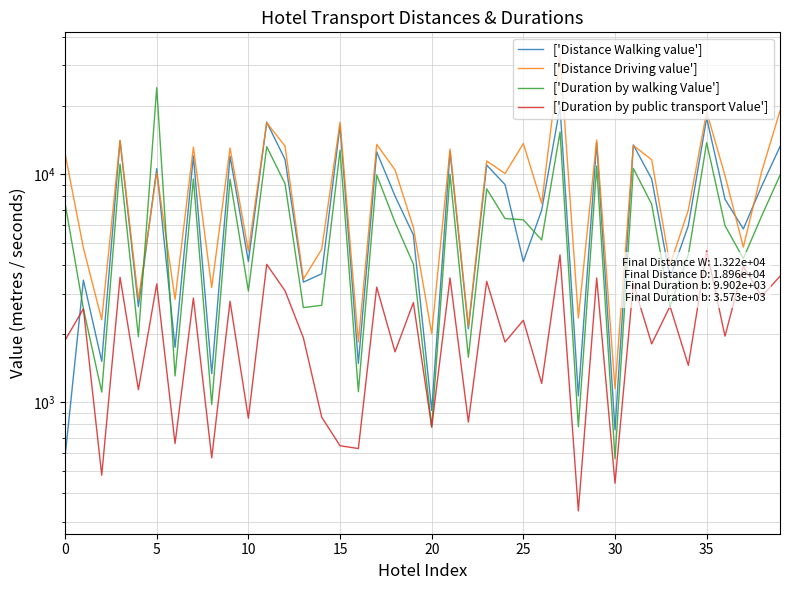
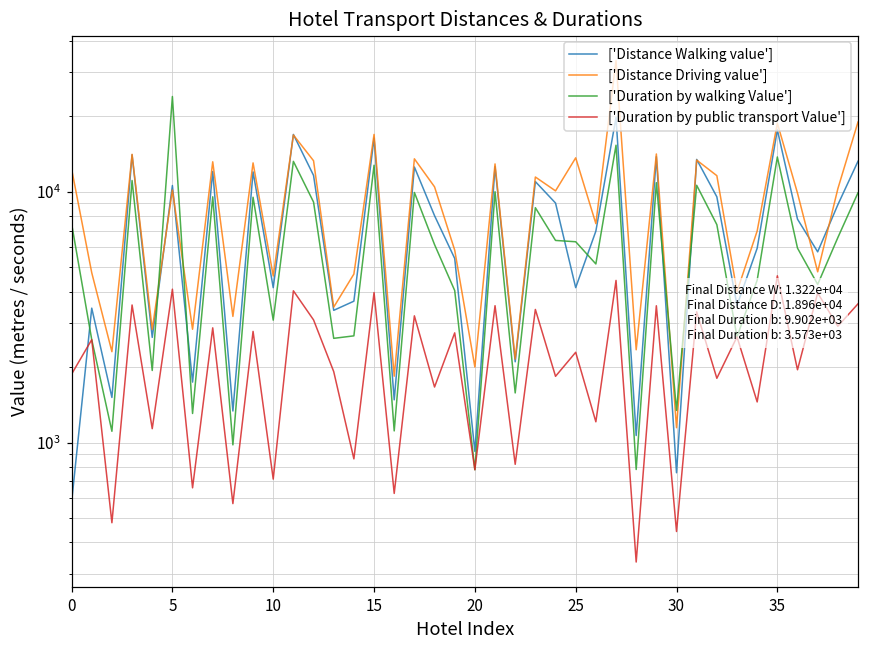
['Duration by public transport Value'], 5: 3300 -> 4100
['Duration by public transport Value'], 10: 850 -> 720
['Duration by public transport Value'], 15: 650 -> 4000
['Duration by walking Value'], 30: 570 -> 1300
